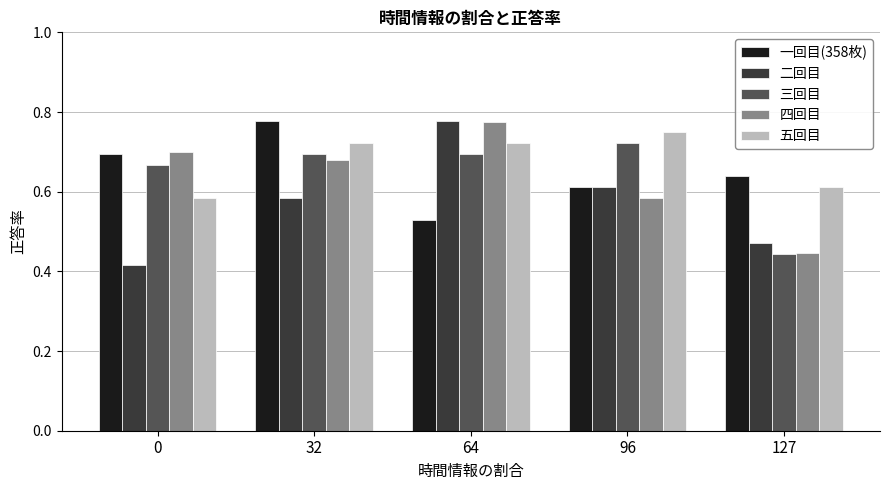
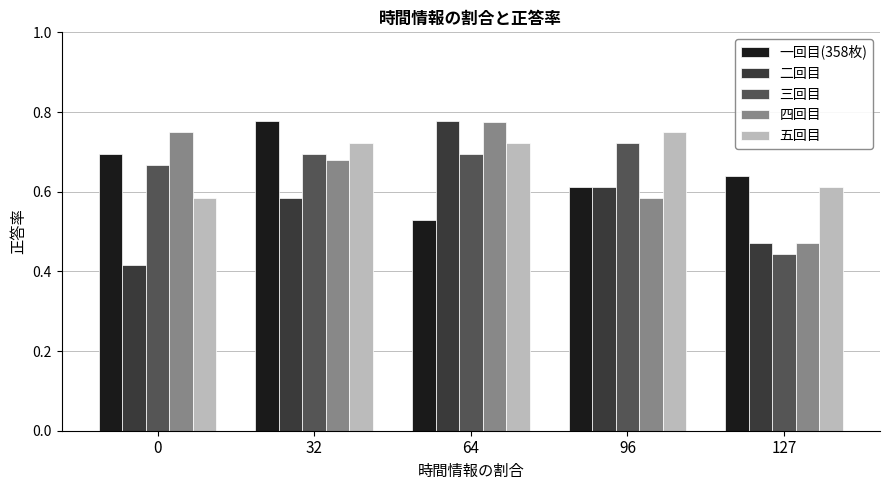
四回目, 0: 0.70 -> 0.75
四回目, 127: 0.45 -> 0.47
